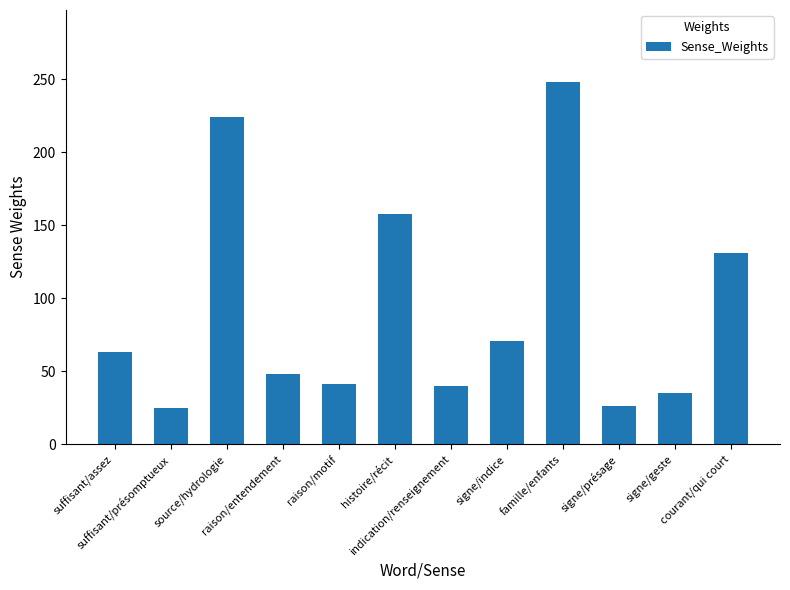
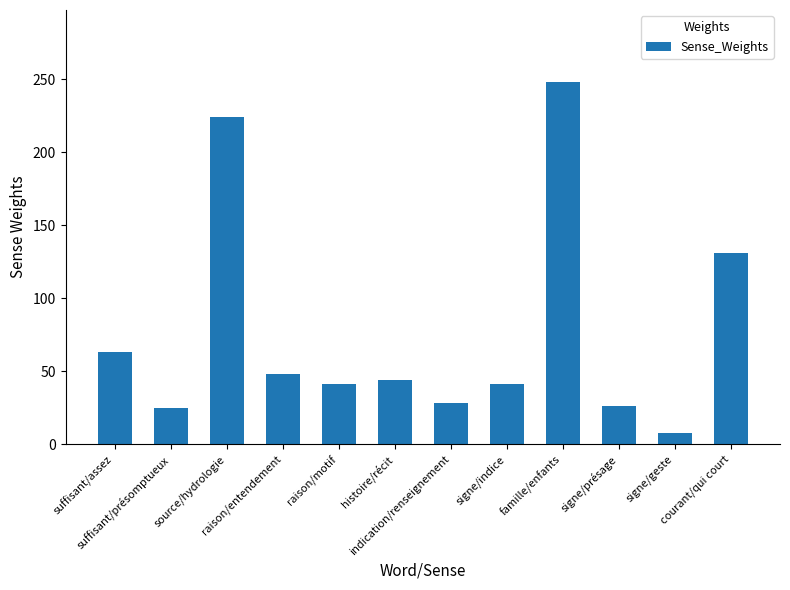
histoire/récit: 158 -> 44
indication/renseignement: 40 -> 28
signe/indice: 71 -> 41
signe/geste: 35 -> 8
